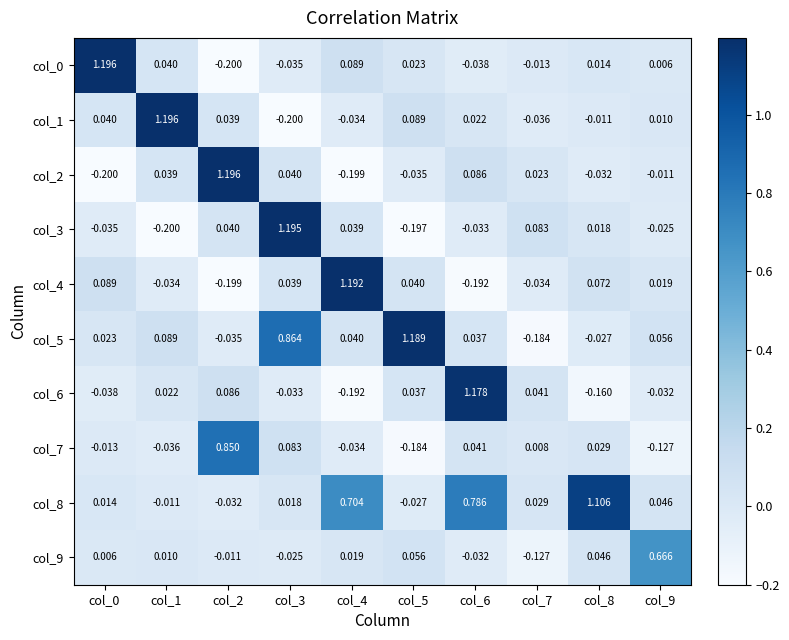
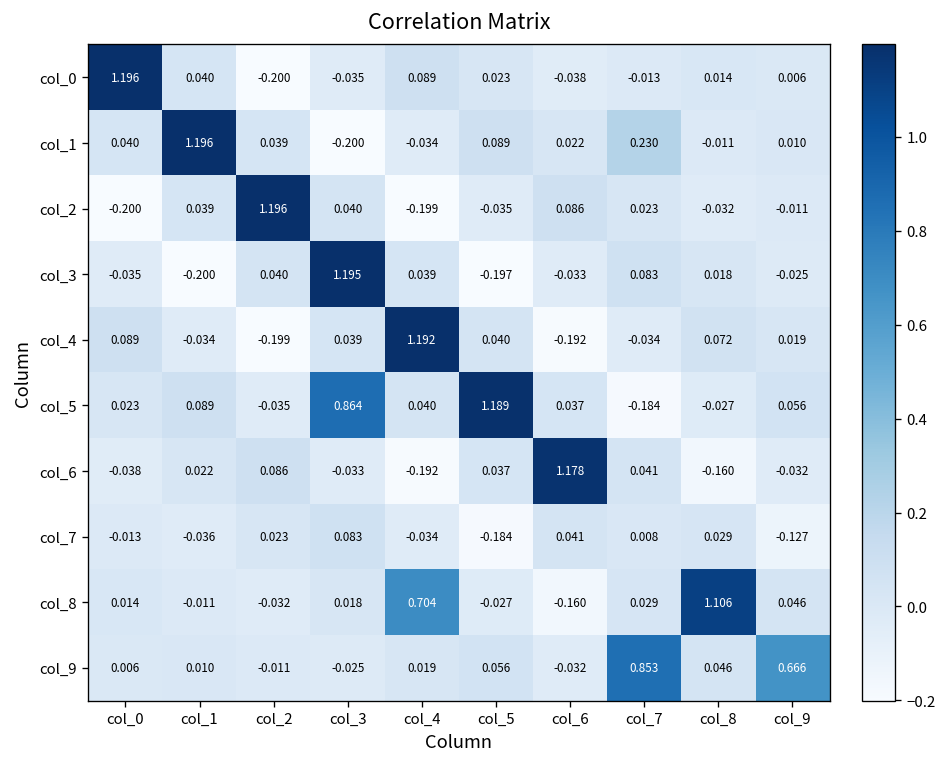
col_1, col_7: -0.036 -> 0.230
col_7, col_2: 0.850 -> 0.023
col_8, col_6: 0.786 -> -0.160
col_9, col_7: -0.127 -> 0.853
